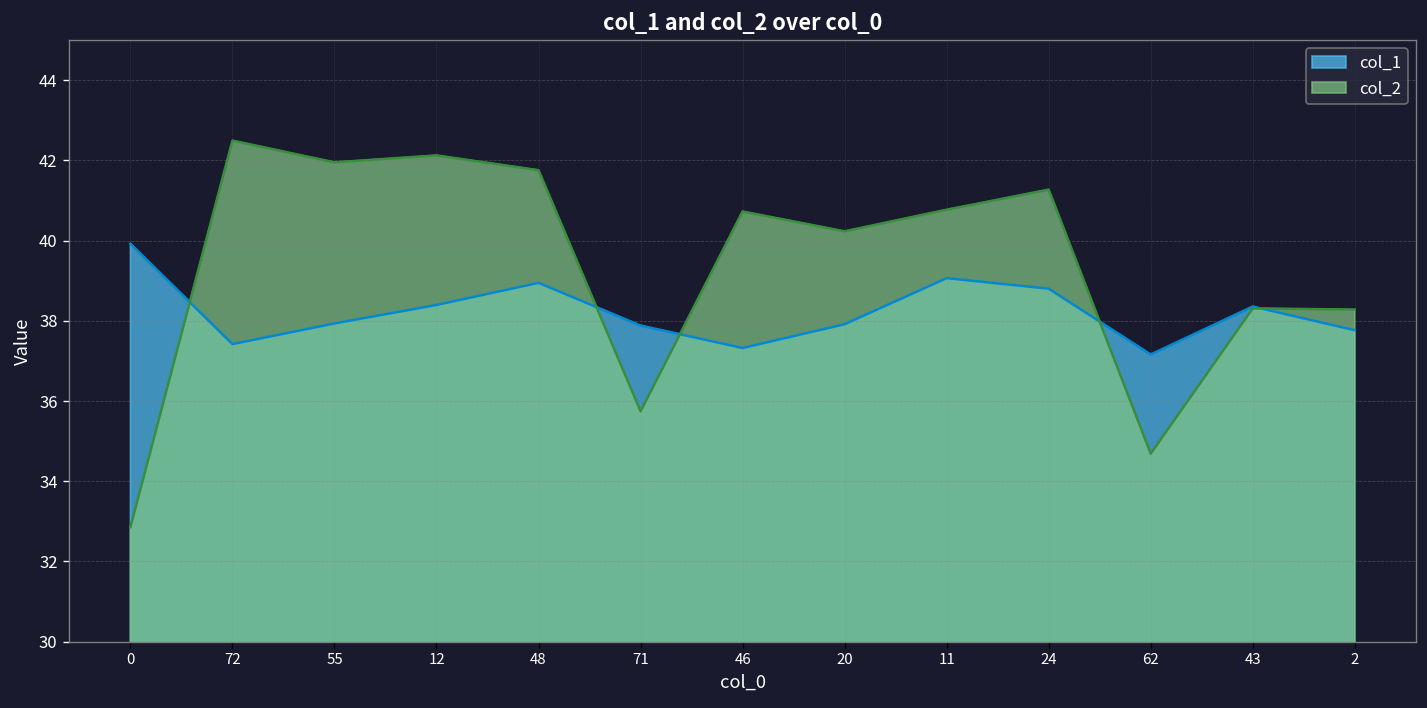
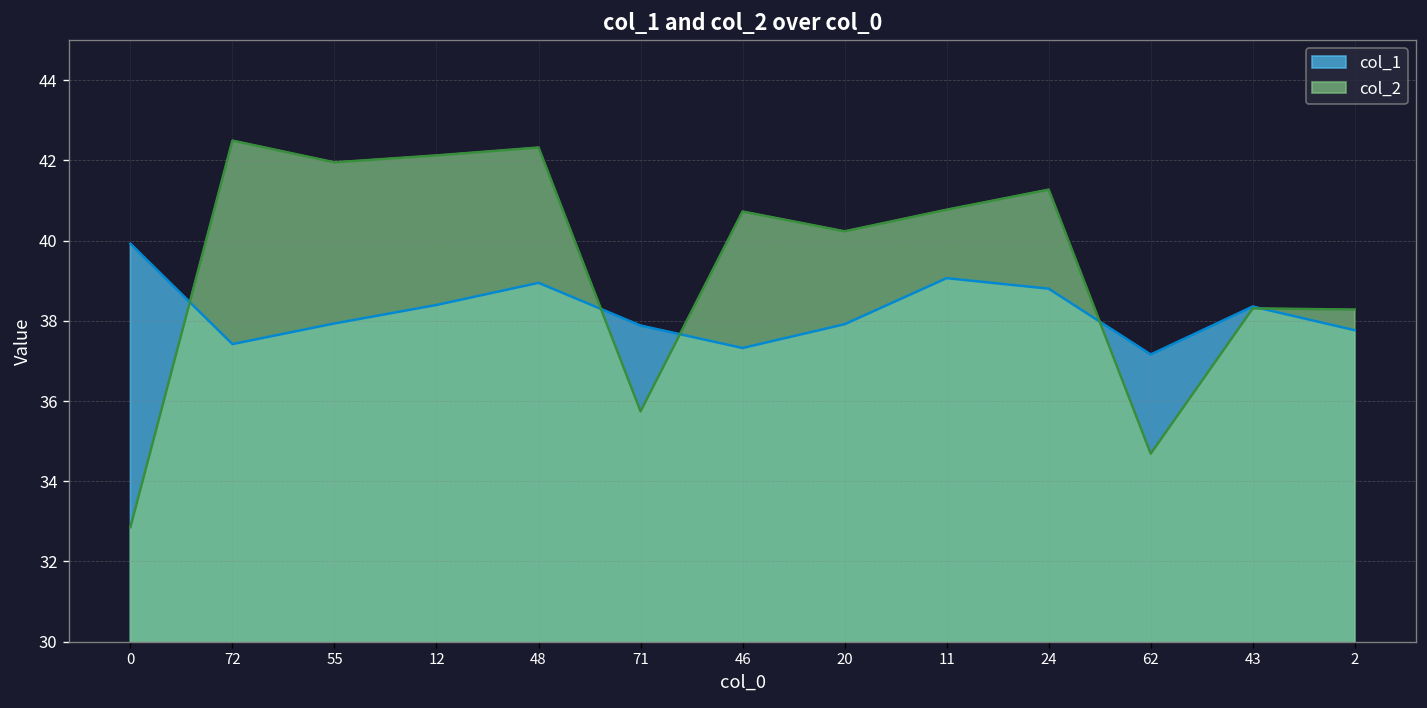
col_2, 48: 41.8 -> 42.3
